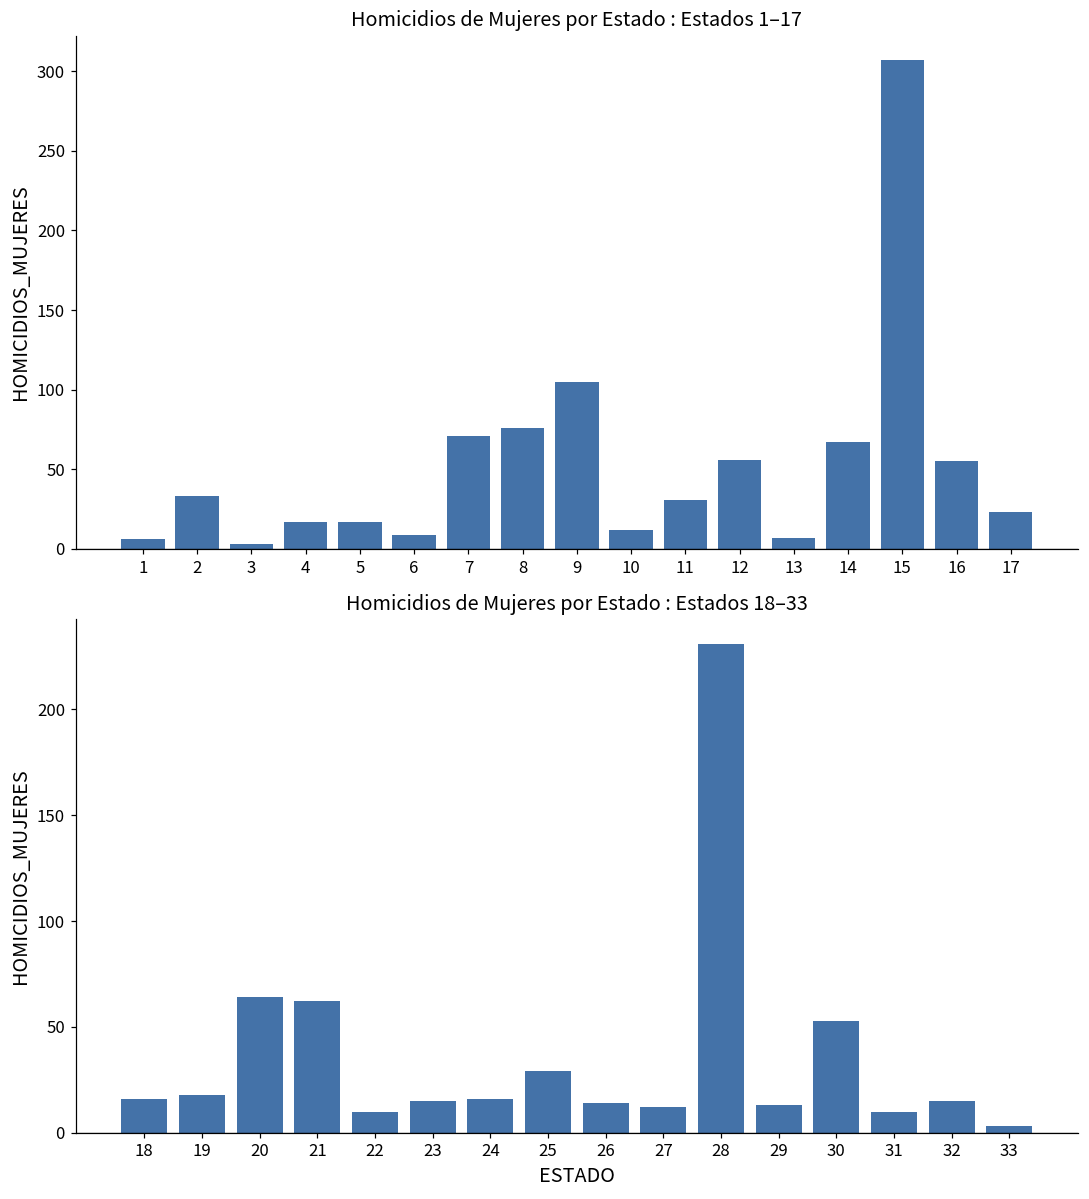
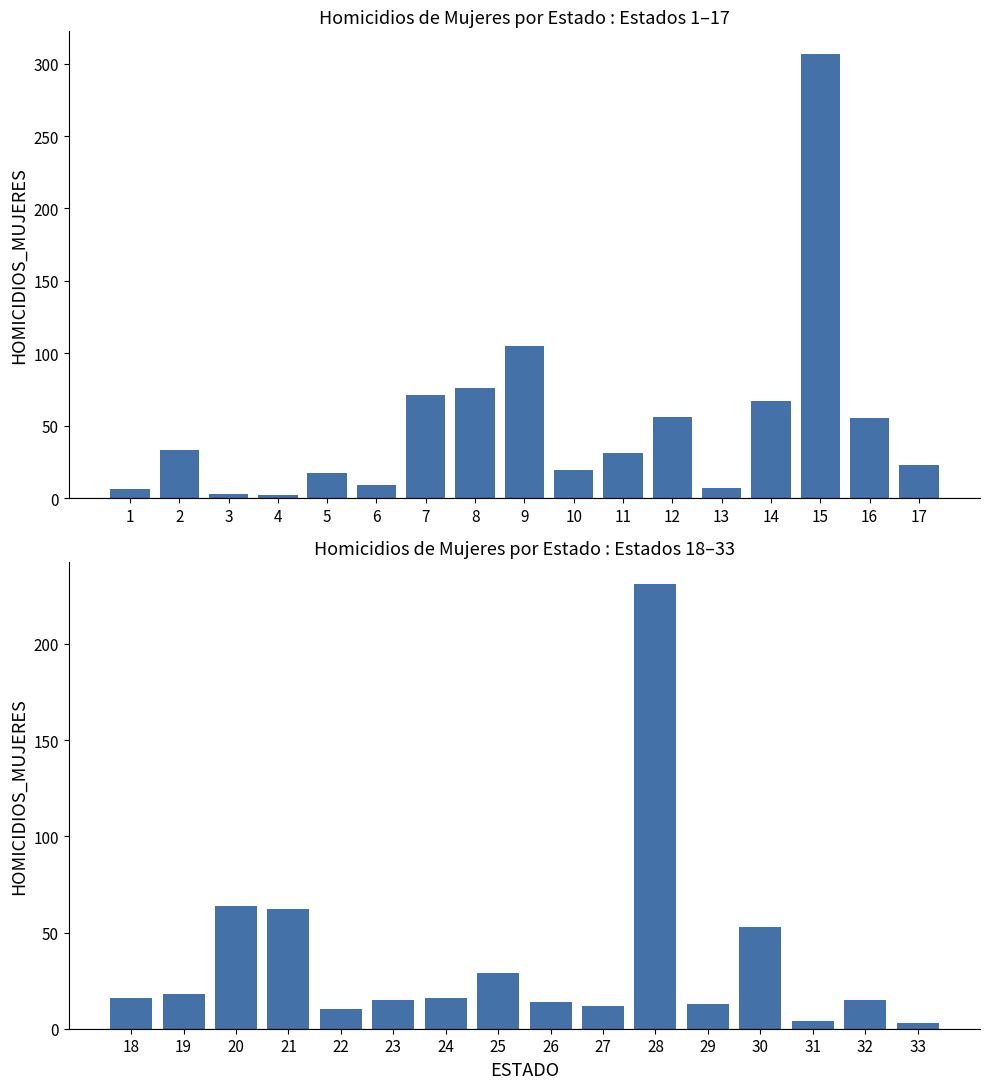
Homicidios de Mujeres por Estado : Estados 1–17, 4: 17 -> 2
Homicidios de Mujeres por Estado : Estados 1–17, 10: 12 -> 19
Homicidios de Mujeres por Estado : Estados 18–33, 31: 10 -> 4
